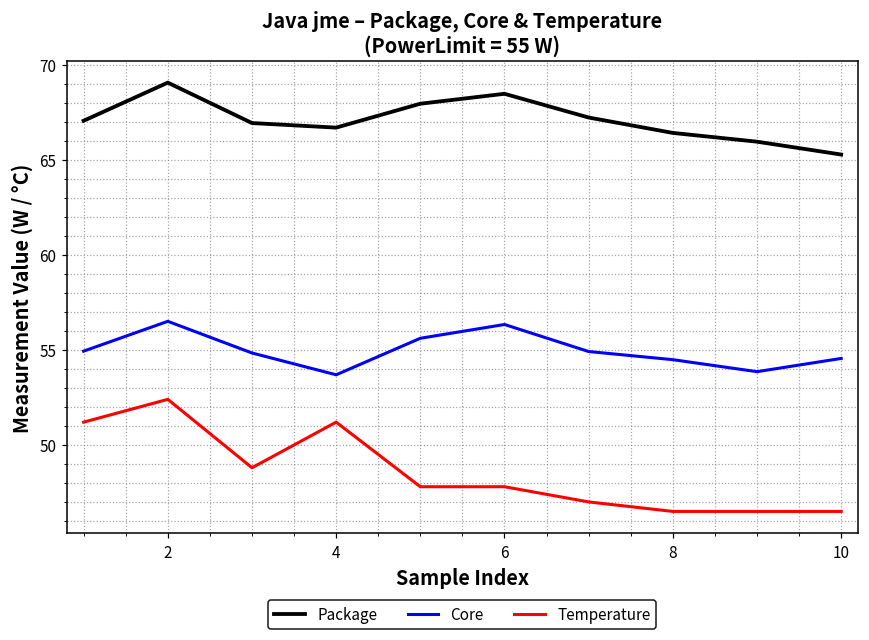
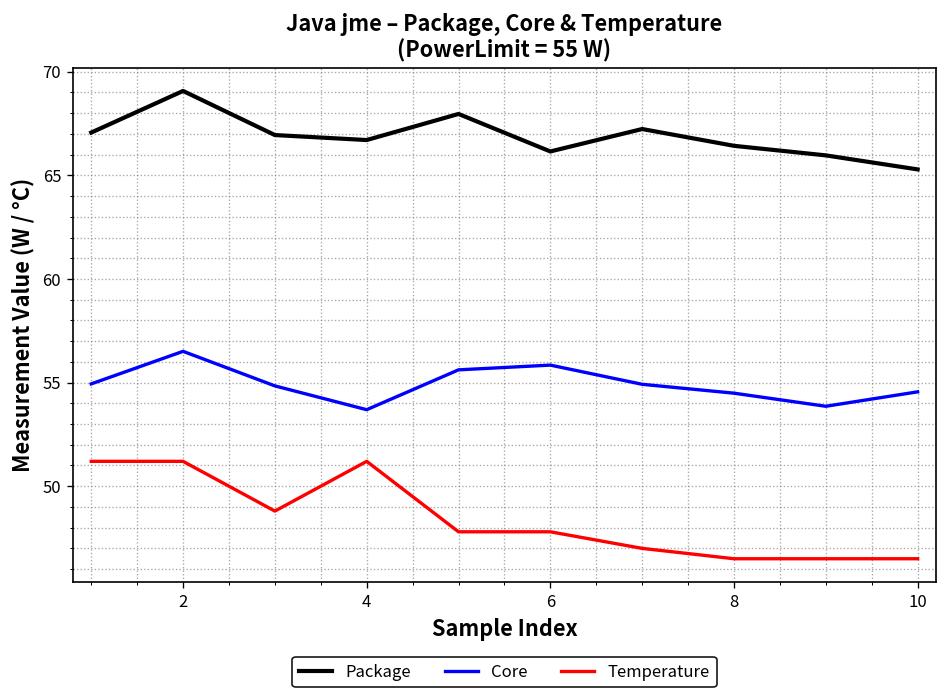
Temperature, 2: 52.4 -> 51.2
Package, 6: 68.5 -> 66.2
Core, 6: 56.3 -> 55.8
